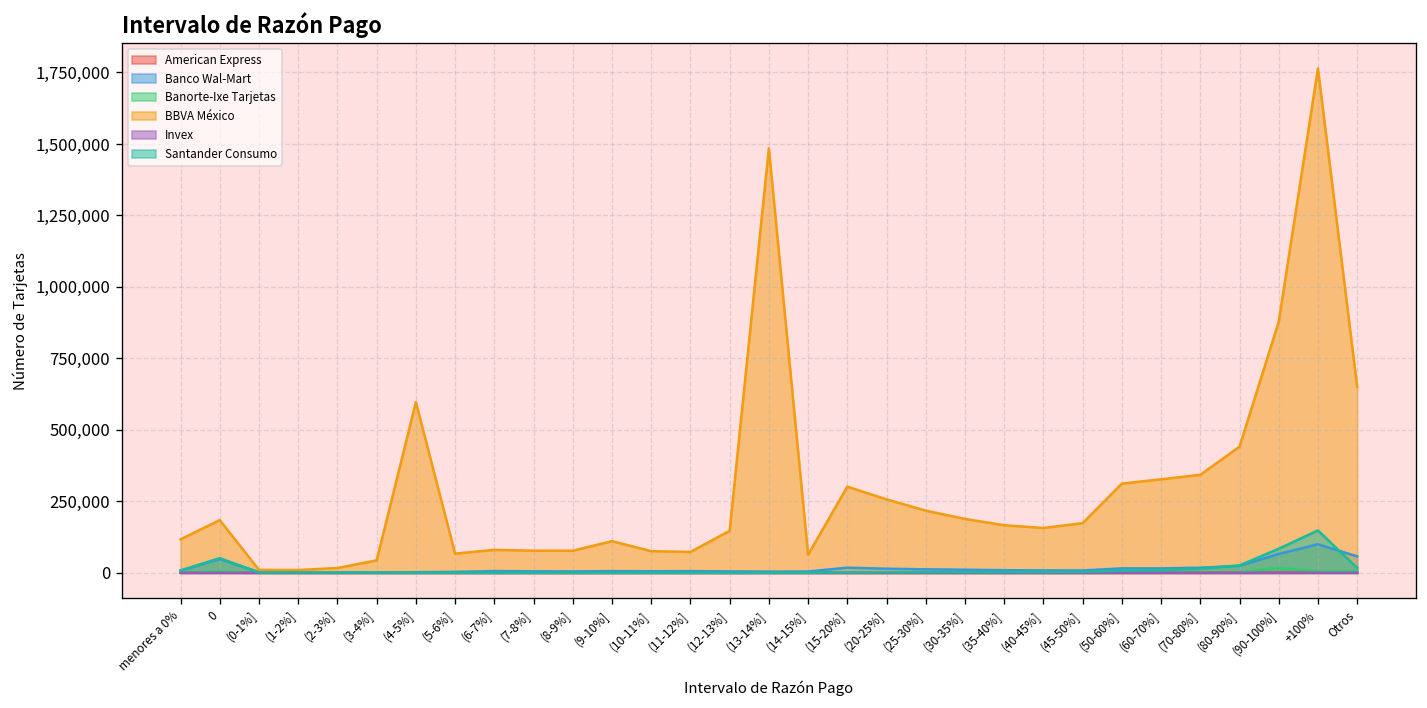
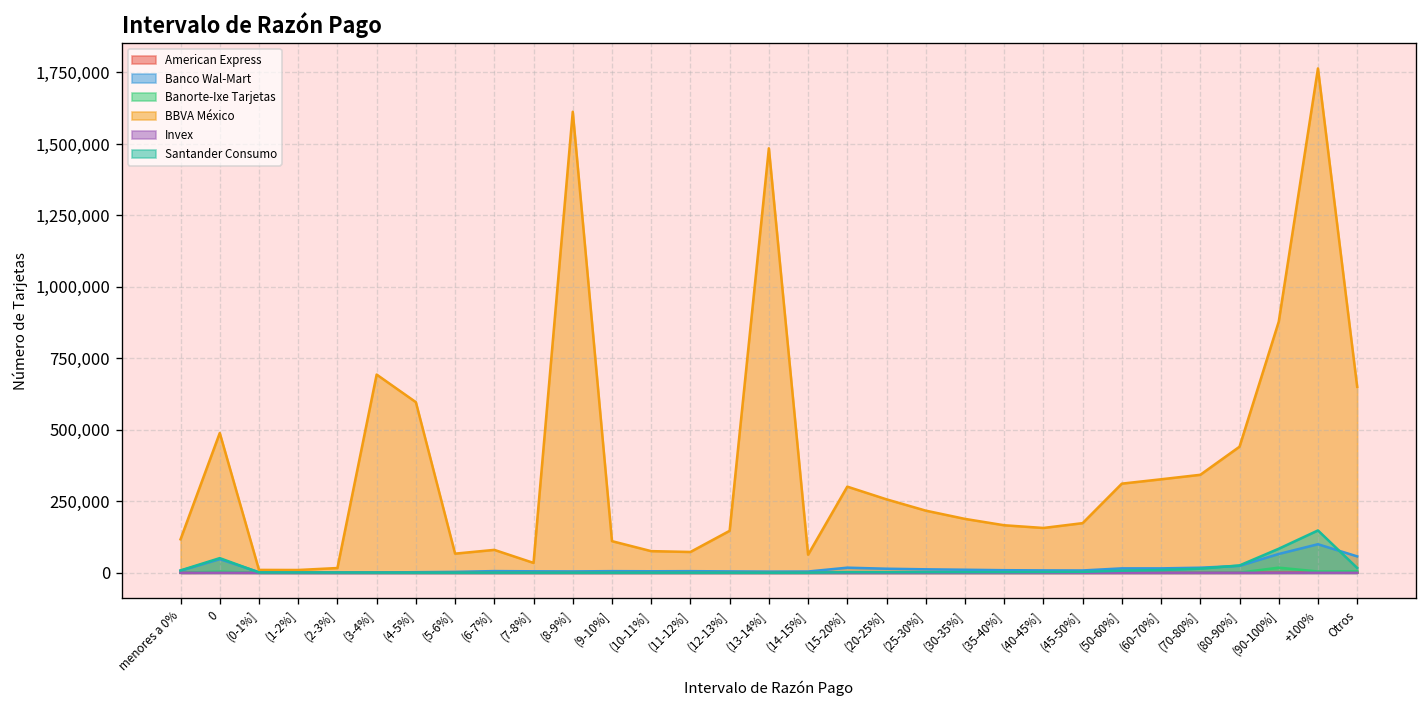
BBVA México, 0: 180,000 -> 490,000
BBVA México, (3-4%]: 40,000 -> 690,000
BBVA México, (7-8%]: 80,000 -> 30,000
BBVA México, (8-9%]: 80,000 -> 1,610,000
